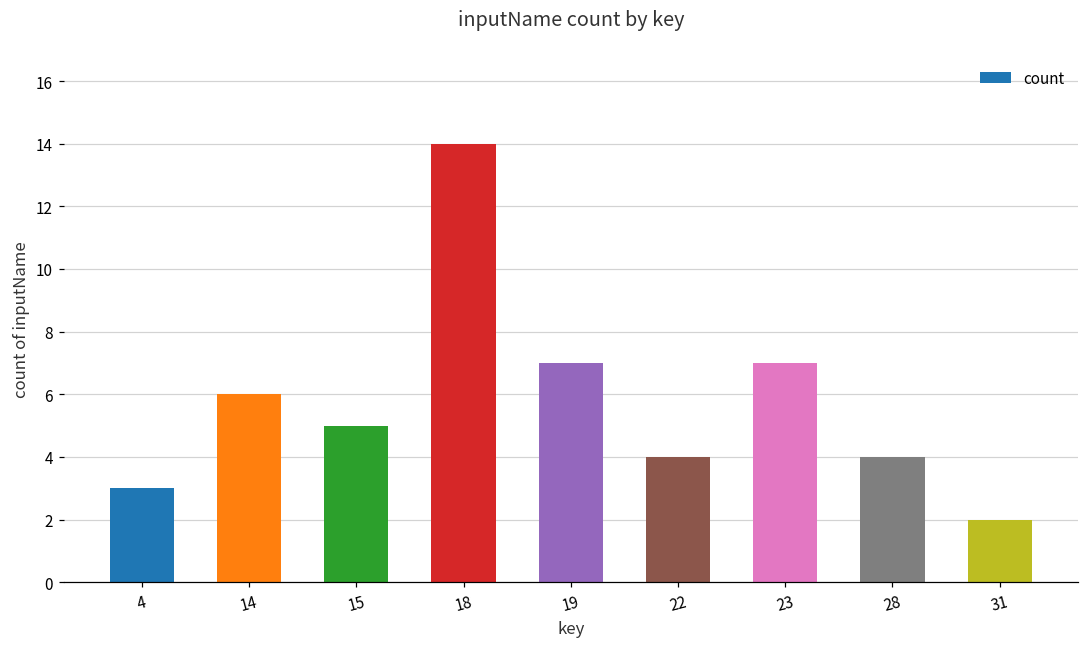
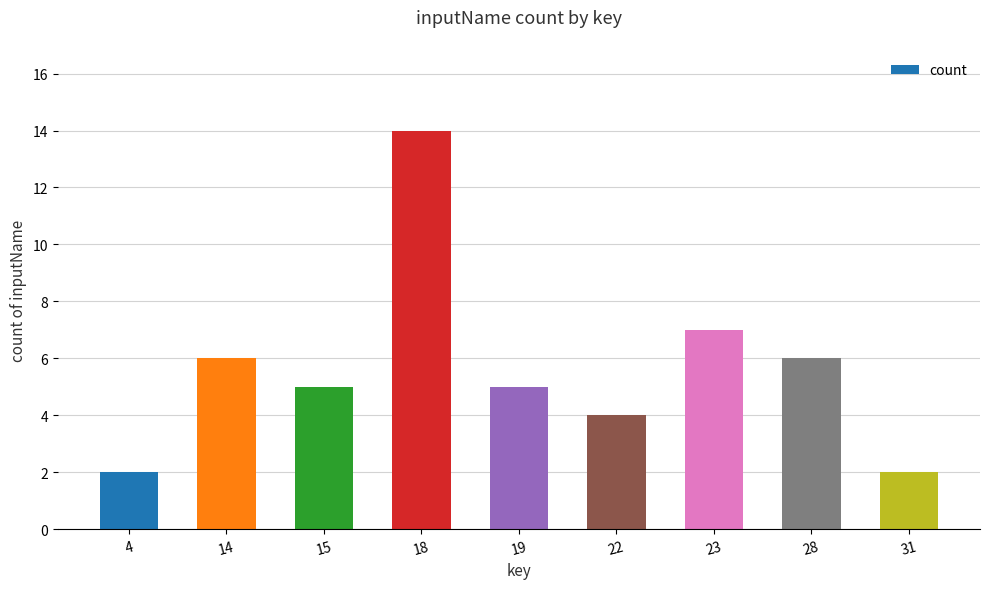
4: 3 -> 2
19: 7 -> 5
28: 4 -> 6
